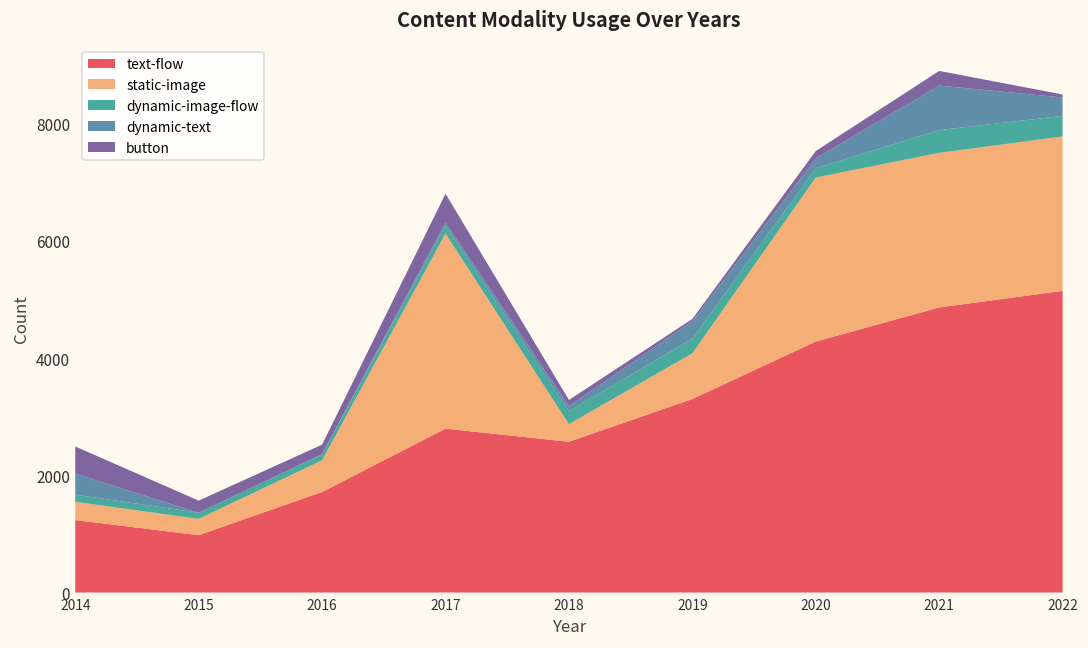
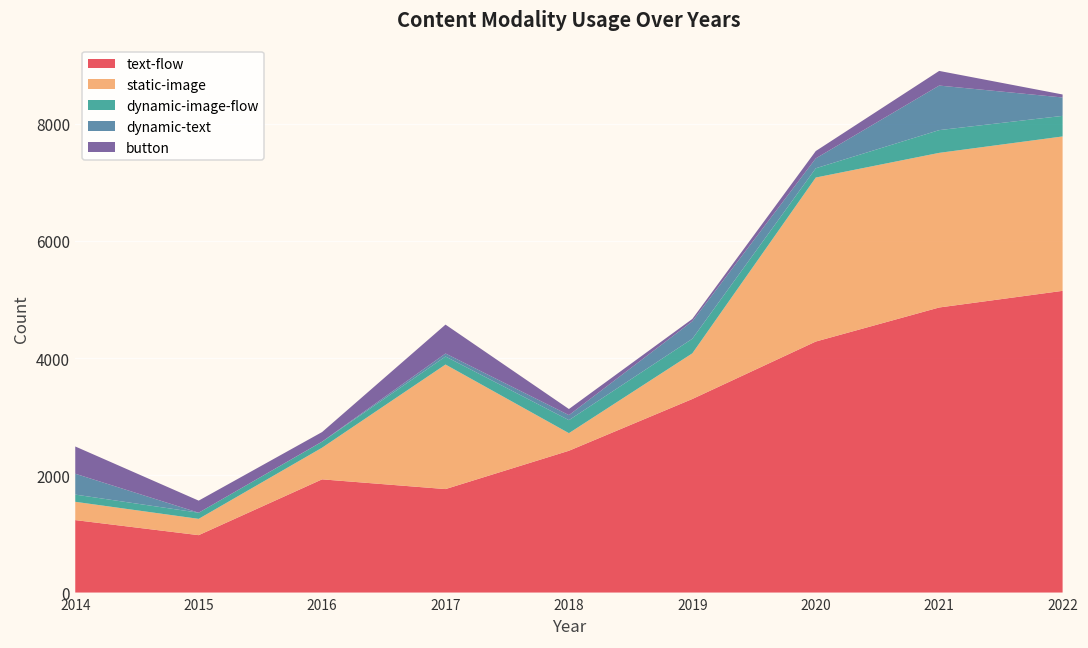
text-flow, 2016: 1700 -> 1900
text-flow, 2017: 2800 -> 1800
static-image, 2017: 3300 -> 2100
text-flow, 2018: 2600 -> 2400
